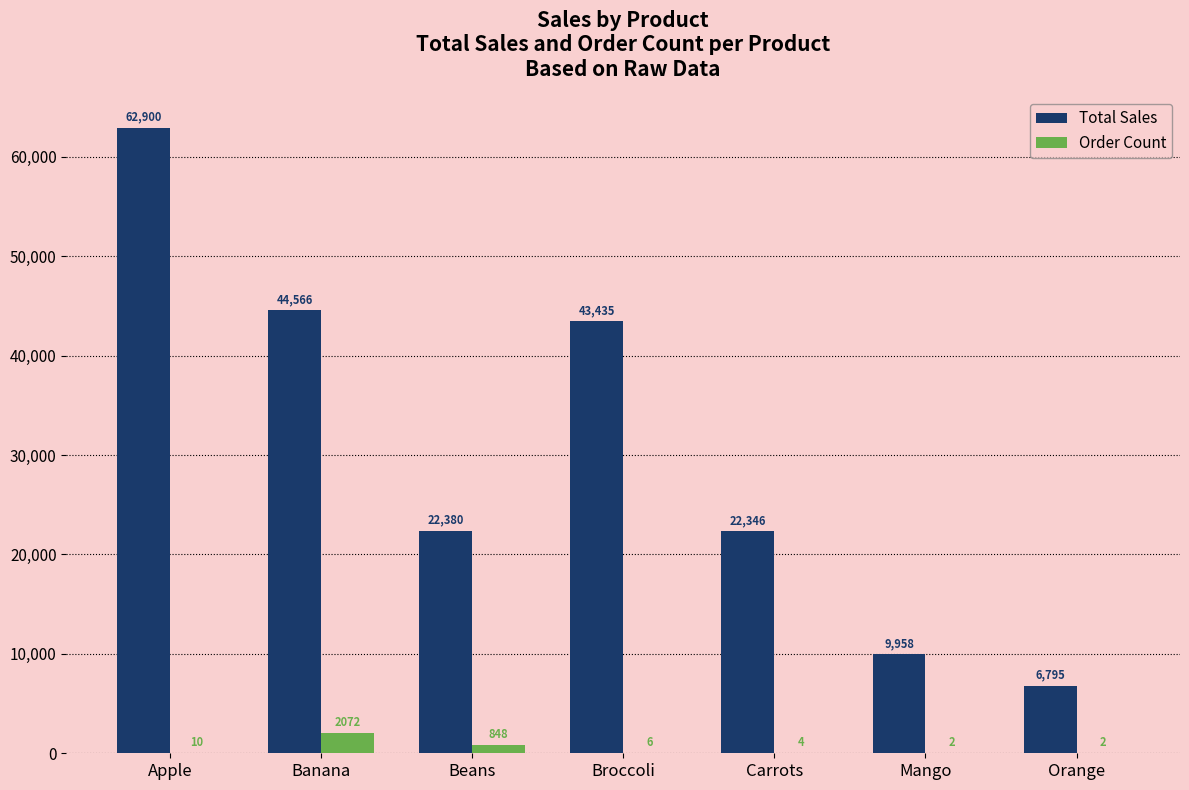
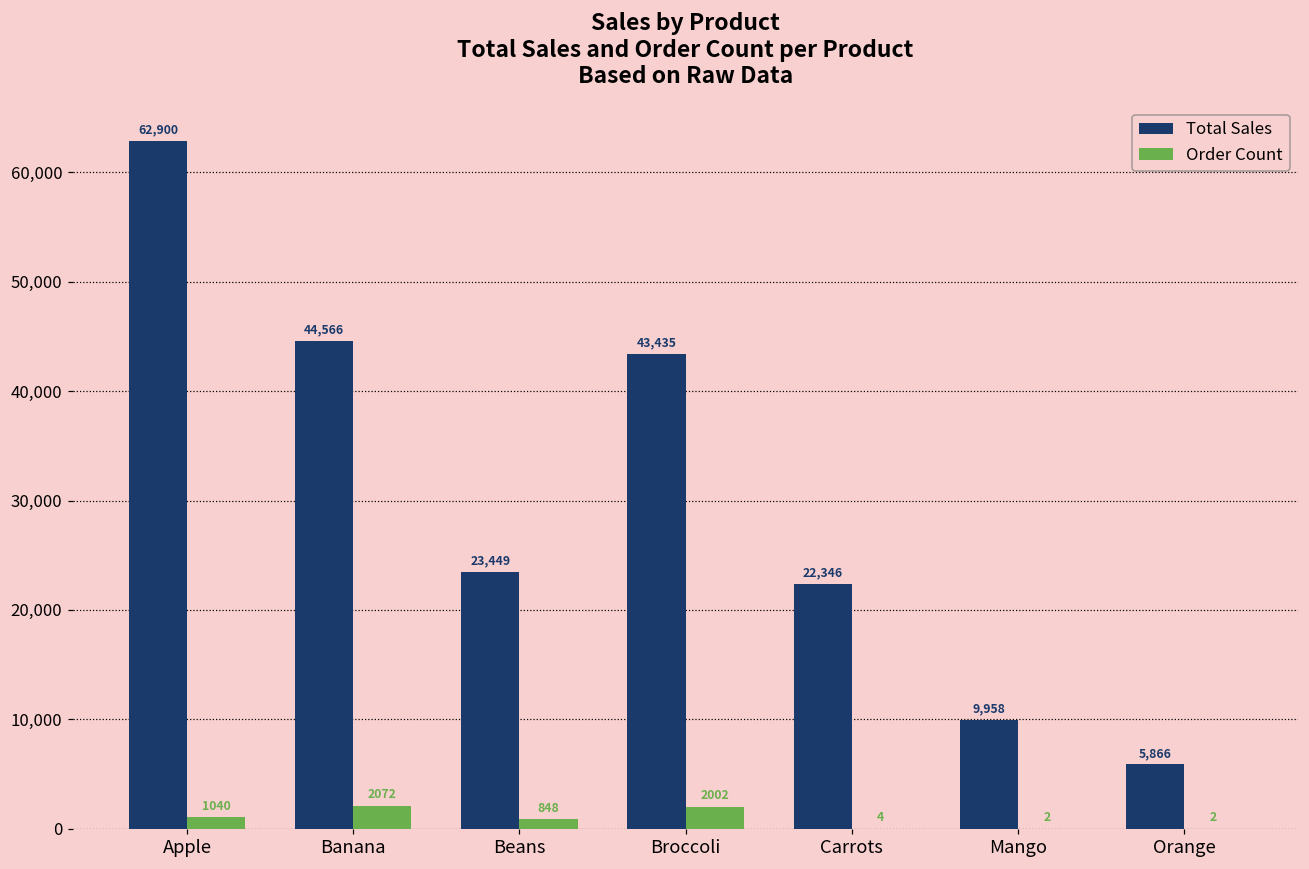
Order Count, Apple: 10 -> 1040
Total Sales, Beans: 22,380 -> 23,449
Order Count, Broccoli: 6 -> 2002
Total Sales, Orange: 6,795 -> 5,866
